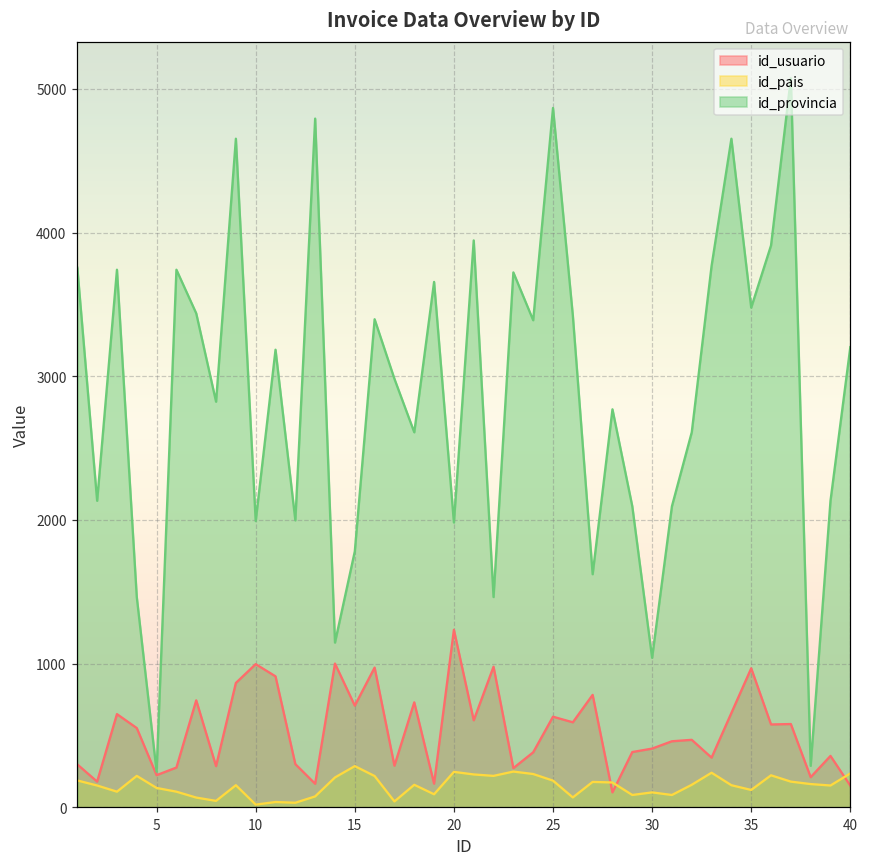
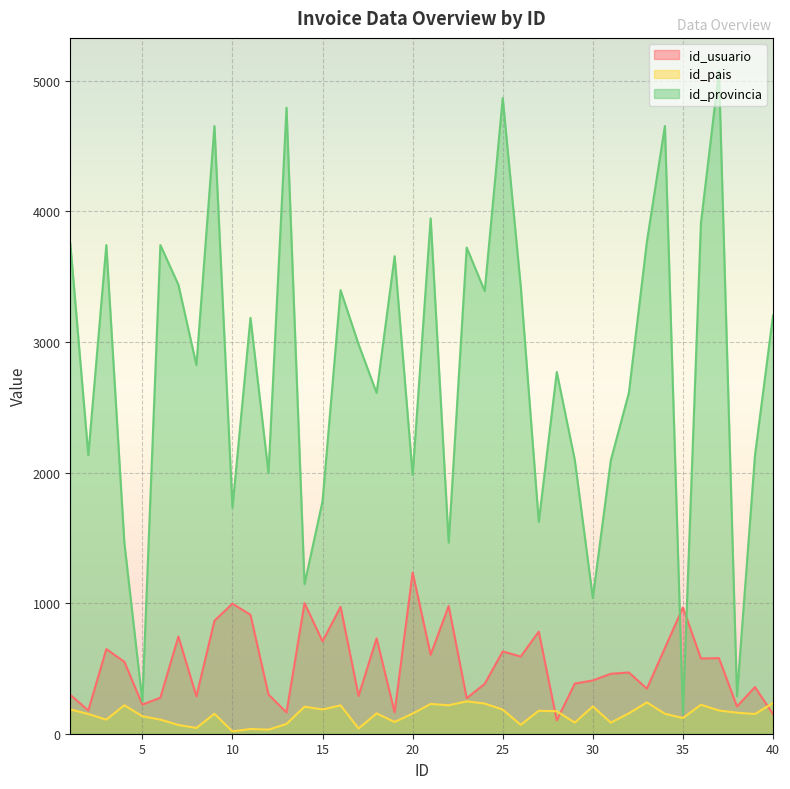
id_provincia, 10: 1990 -> 1730
id_pais, 15: 290 -> 190
id_pais, 20: 250 -> 150
id_pais, 30: 100 -> 210
id_provincia, 35: 3480 -> 150
